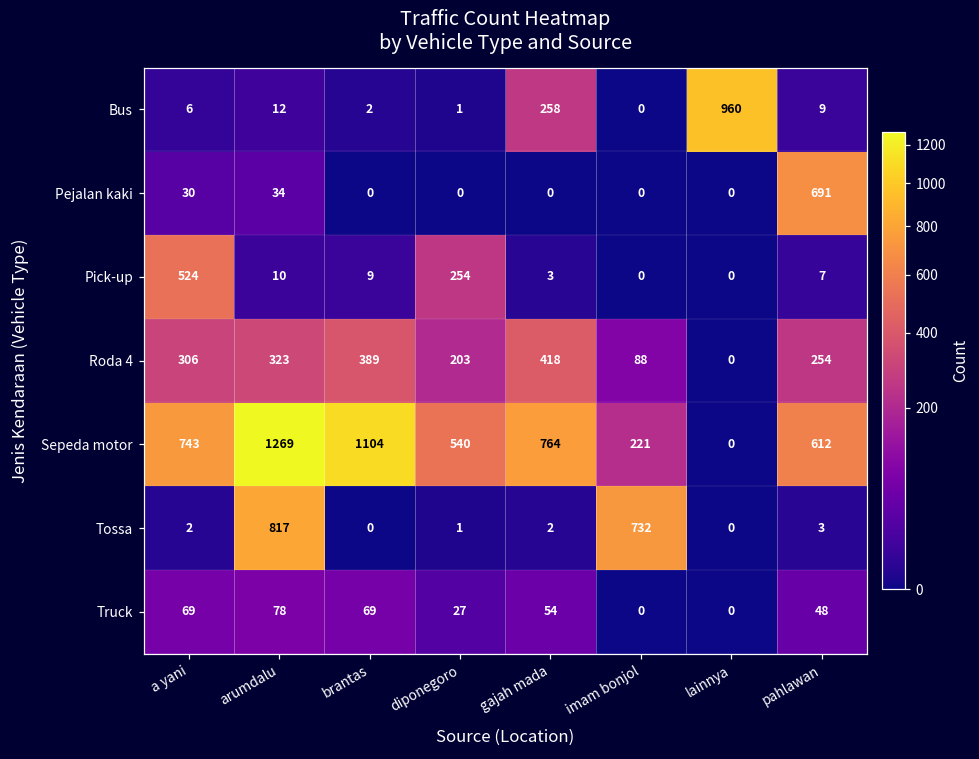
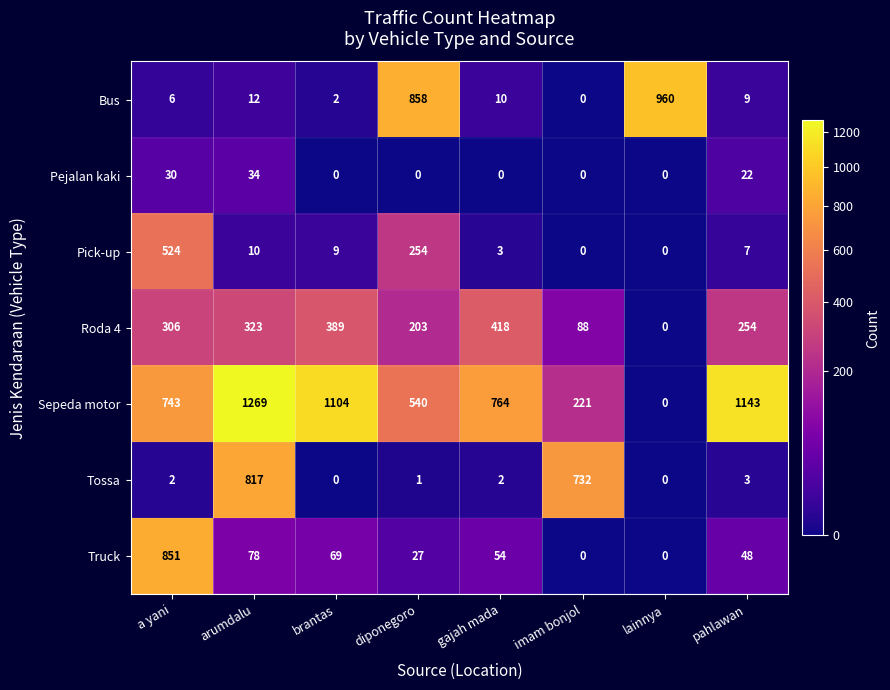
Bus, diponegoro: 1 -> 858
Bus, gajah mada: 258 -> 10
Pejalan kaki, pahlawan: 691 -> 22
Sepeda motor, pahlawan: 612 -> 1143
Truck, a yani: 69 -> 851
